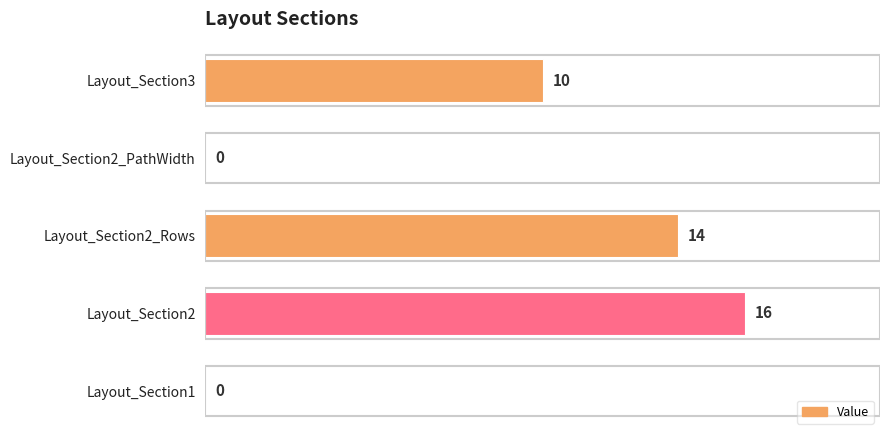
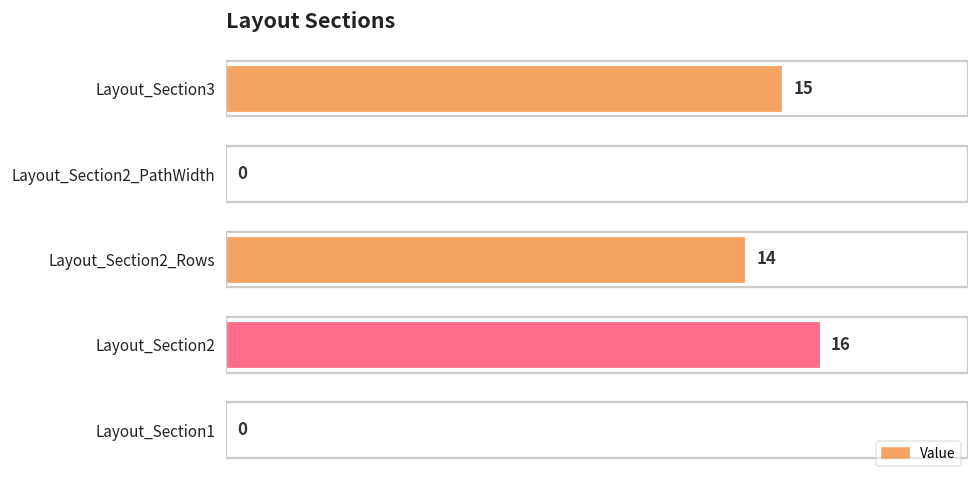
Layout_Section3: 10 -> 15
